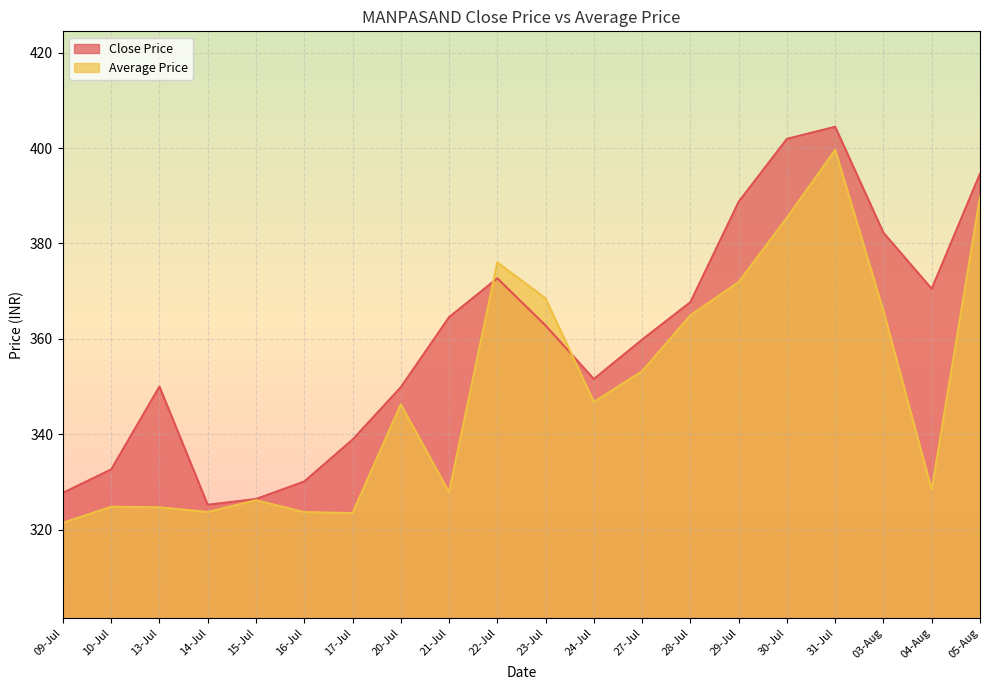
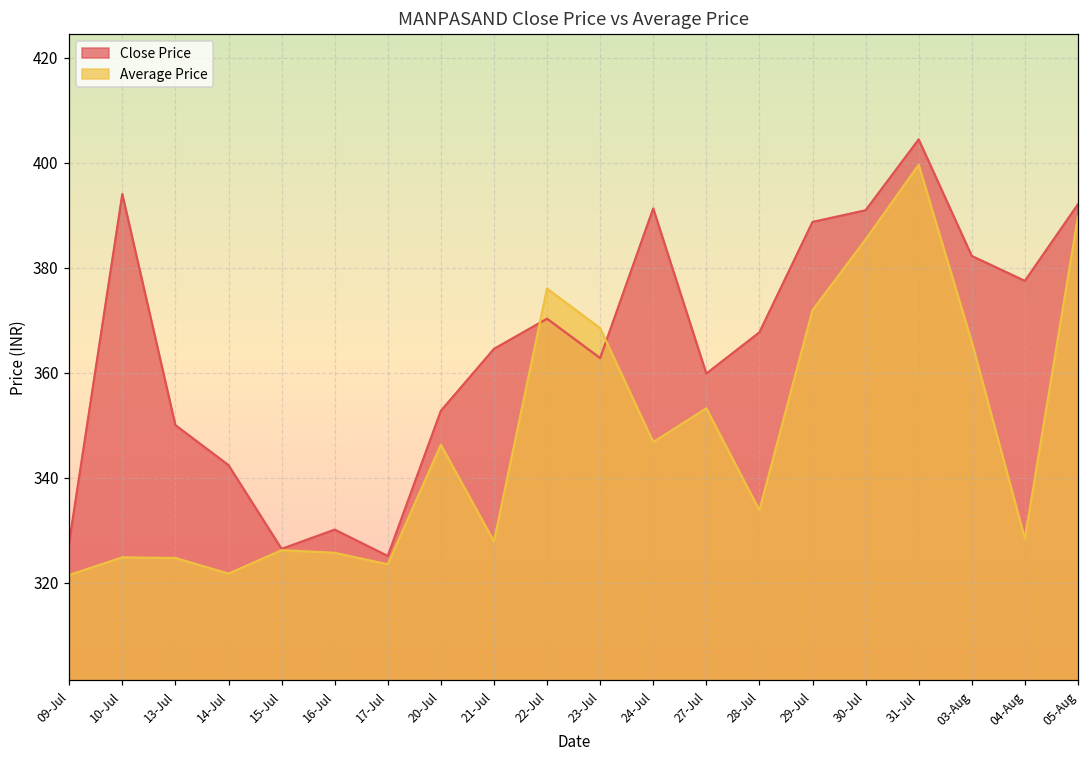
Close Price, 10-Jul: 333 -> 394
Close Price, 14-Jul: 325 -> 342
Average Price, 14-Jul: 324 -> 322
Average Price, 16-Jul: 324 -> 326
Close Price, 17-Jul: 339 -> 325
Close Price, 20-Jul: 350 -> 353
Close Price, 22-Jul: 373 -> 370
Close Price, 24-Jul: 352 -> 391
Average Price, 28-Jul: 365 -> 334
Close Price, 30-Jul: 402 -> 391
Close Price, 04-Aug: 371 -> 378
Close Price, 05-Aug: 395 -> 392
